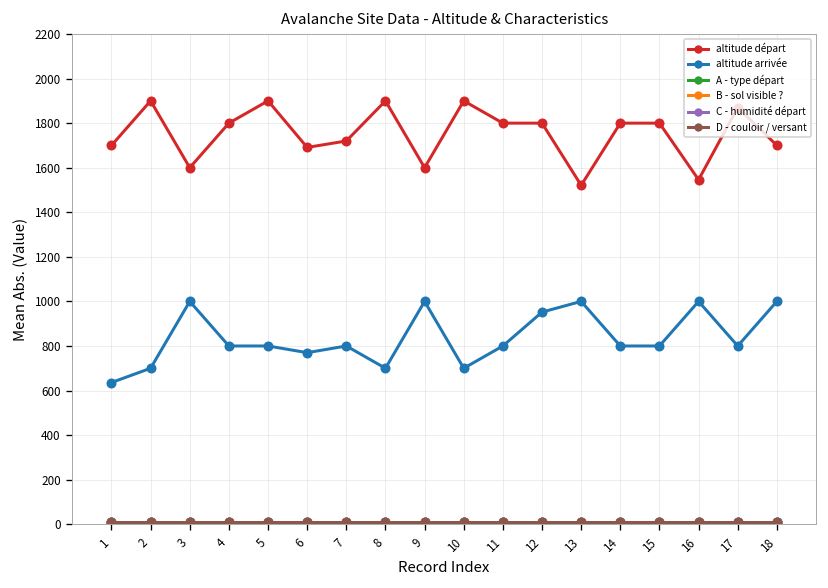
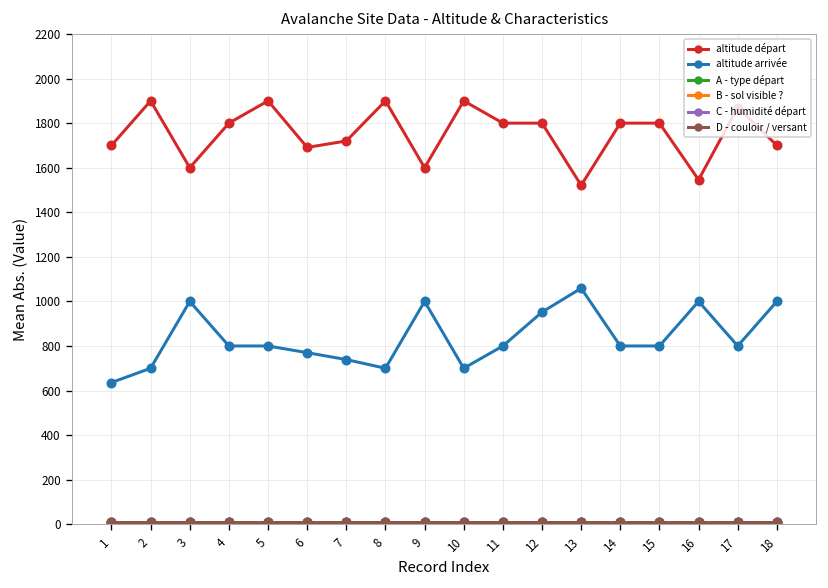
altitude arrivée, 7: 800 -> 740
altitude arrivée, 13: 1000 -> 1060
